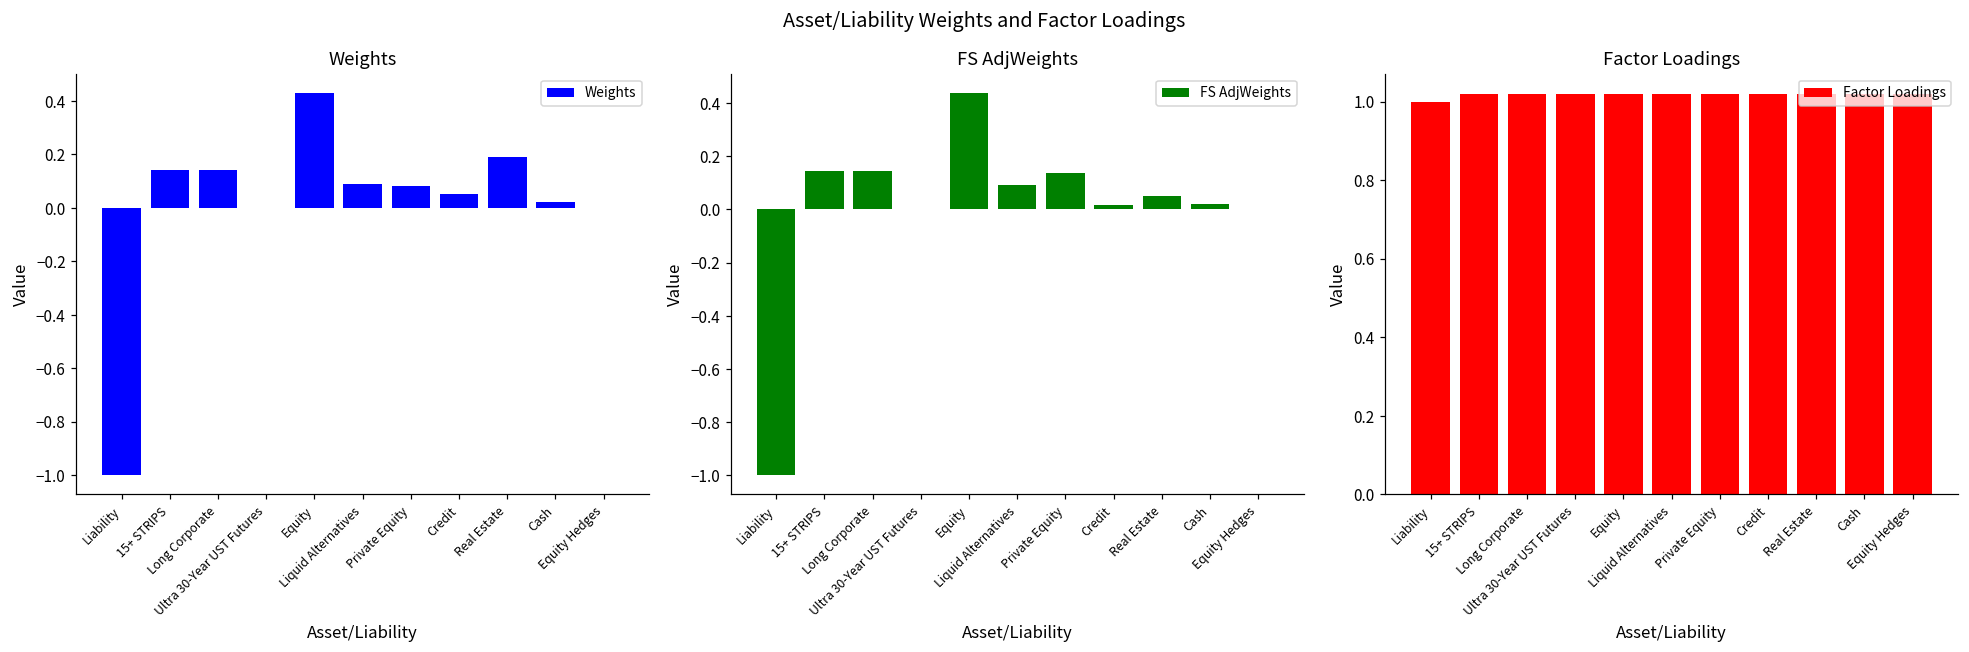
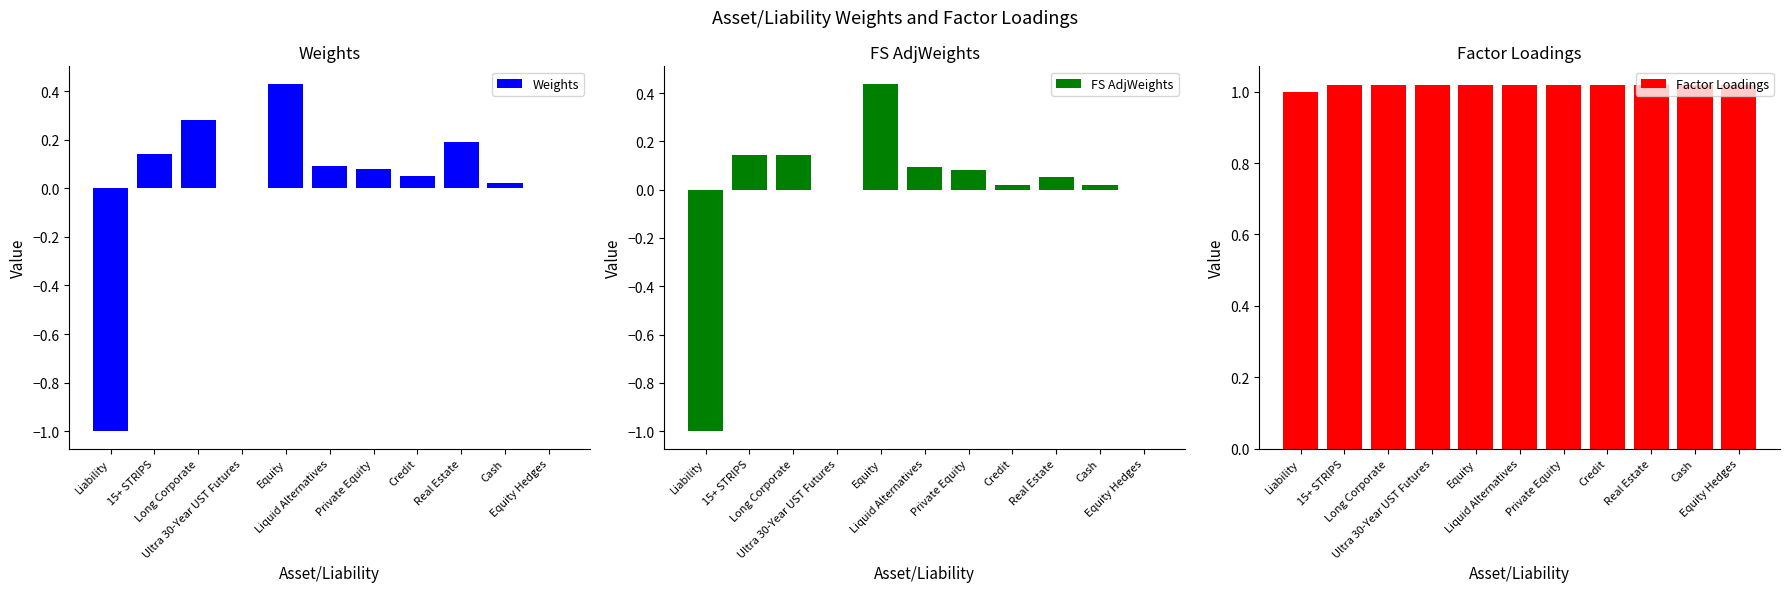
Weights, Long Corporate: 0.14 -> 0.28
FS AdjWeights, Private Equity: 0.14 -> 0.08
